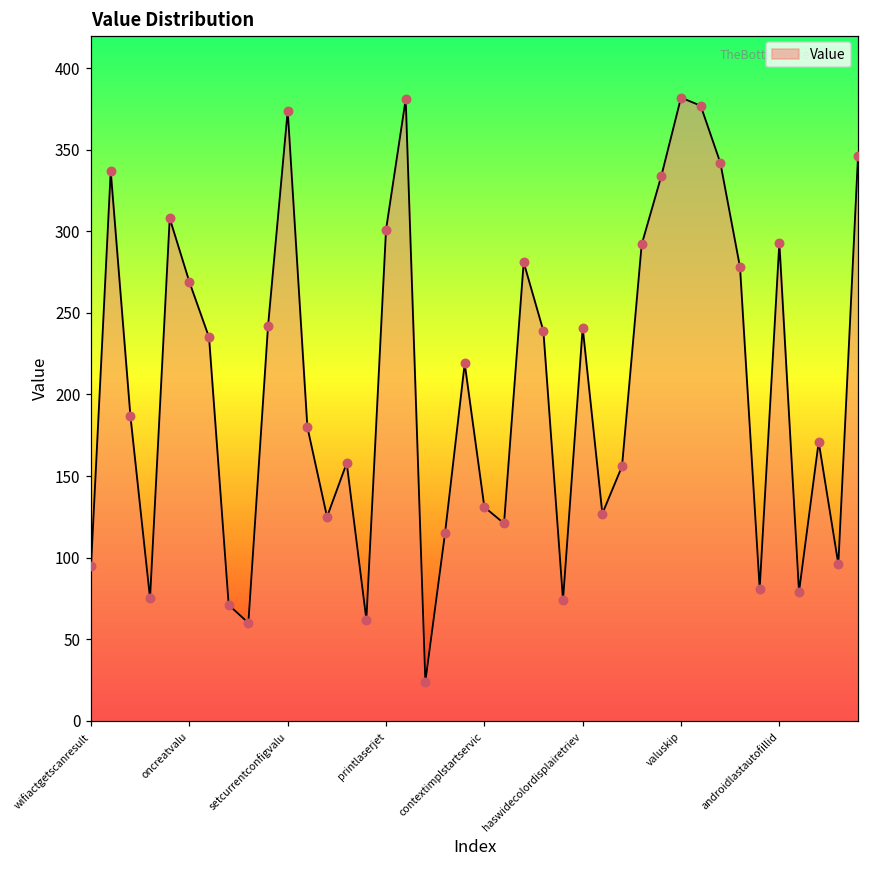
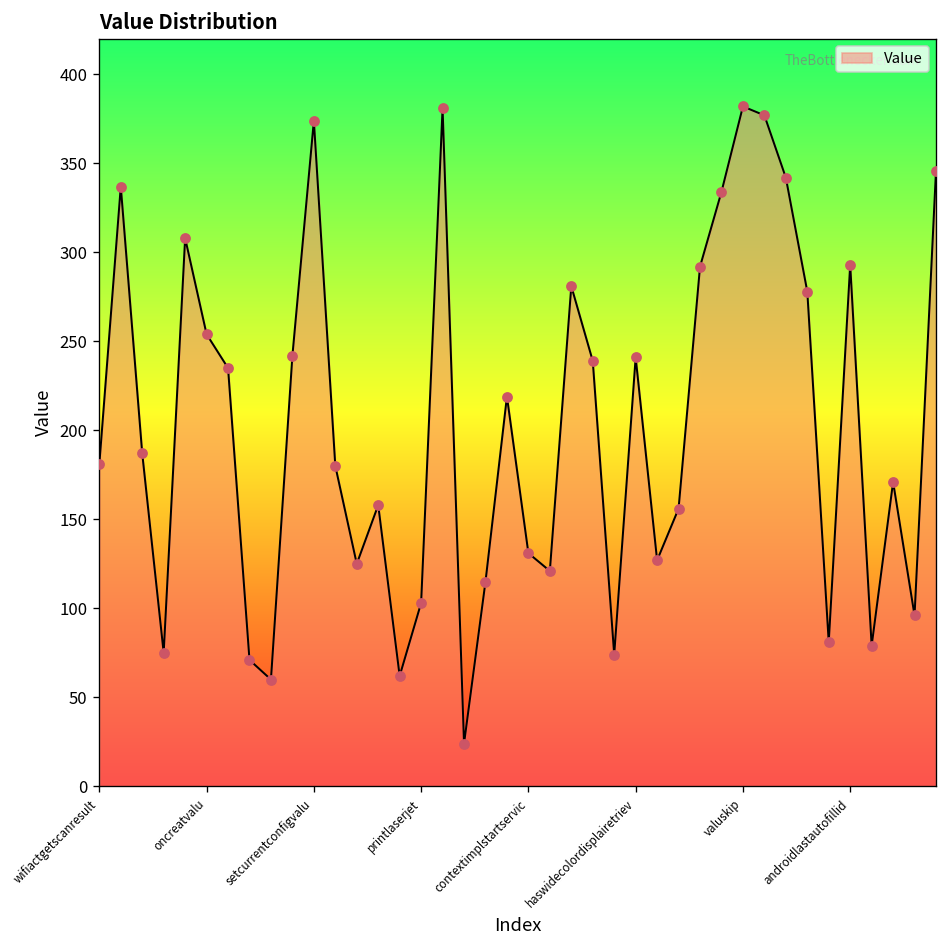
wifiactgetscanresult: 95 -> 181
oncreatvalu: 269 -> 254
printlaserjet: 301 -> 103
